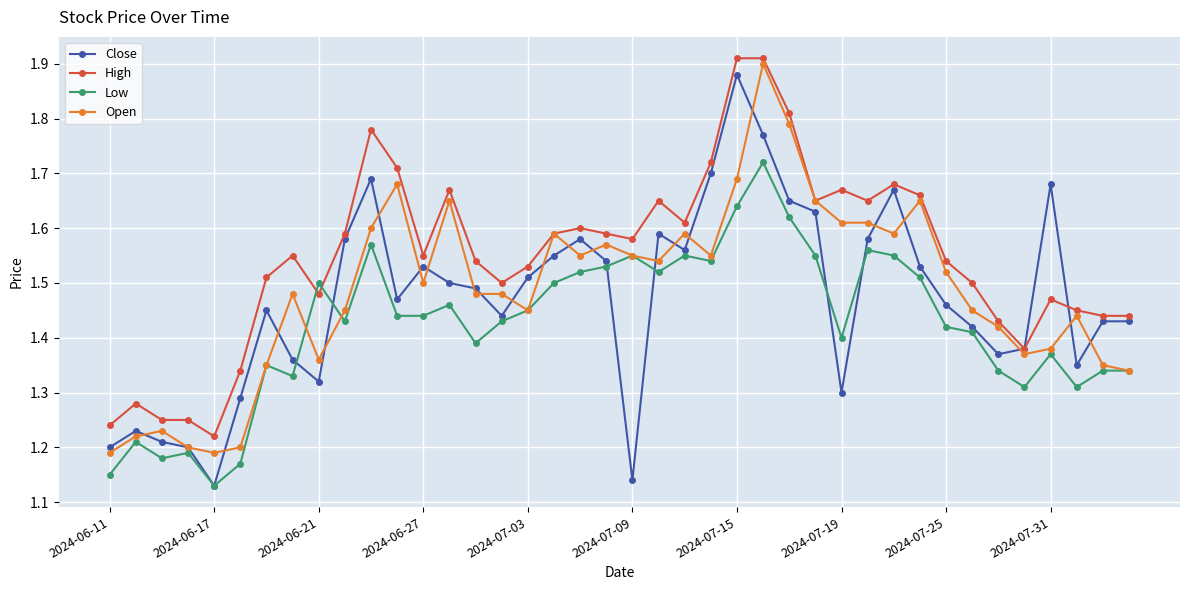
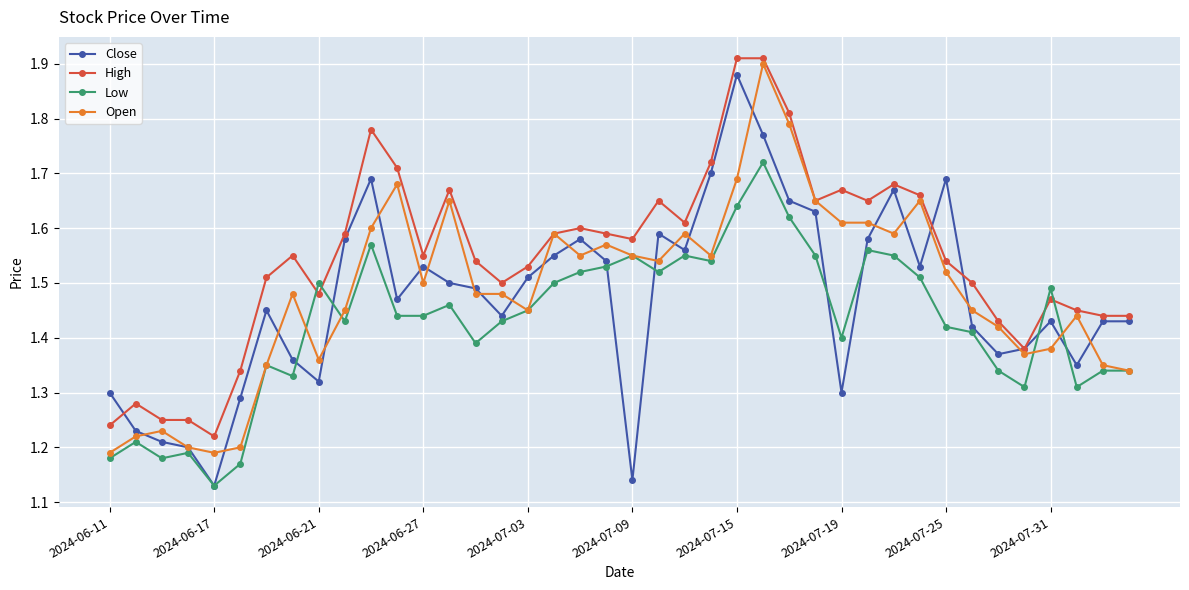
Close, 2024-06-11: 1.2 -> 1.3
Low, 2024-06-11: 1.15 -> 1.18
Close, 2024-07-25: 1.46 -> 1.69
Close, 2024-07-31: 1.68 -> 1.43
Low, 2024-07-31: 1.37 -> 1.49
